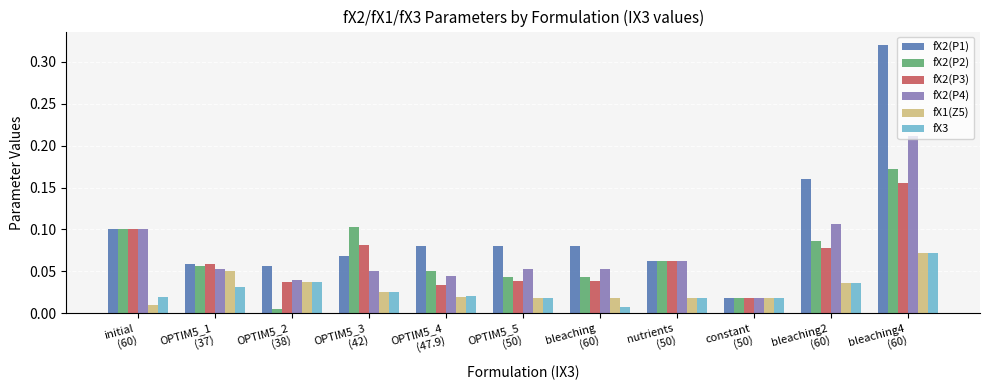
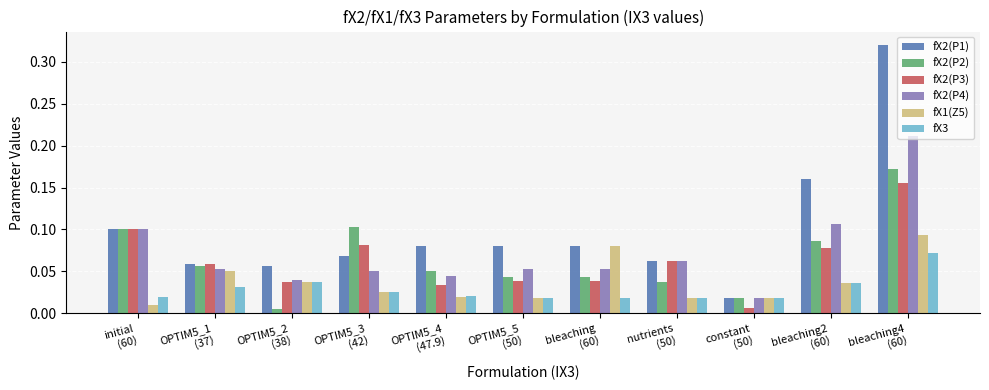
fX1(Z5), bleaching (60): 0.02 -> 0.08
fX3, bleaching (60): 0.01 -> 0.02
fX2(P2), nutrients (50): 0.06 -> 0.04
fX2(P3), constant (50): 0.02 -> 0.01
fX1(Z5), bleaching4 (60): 0.07 -> 0.09
